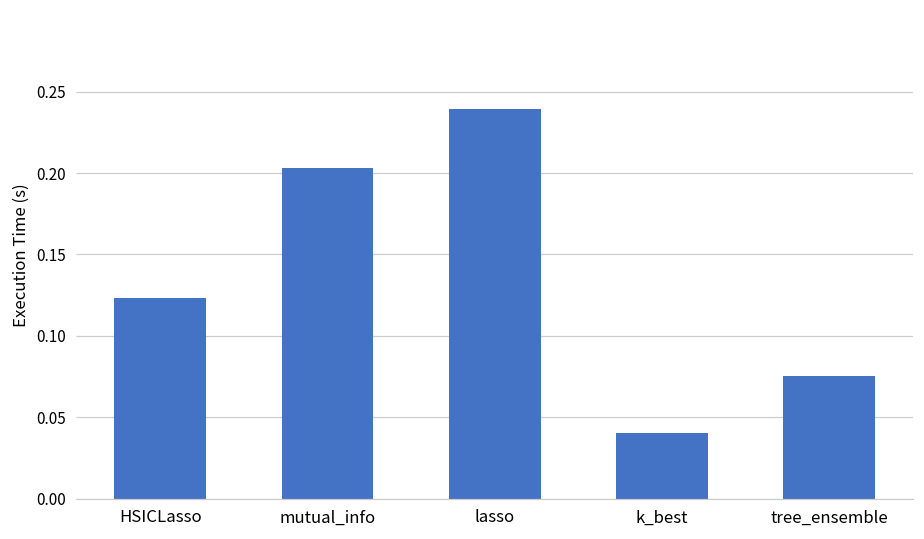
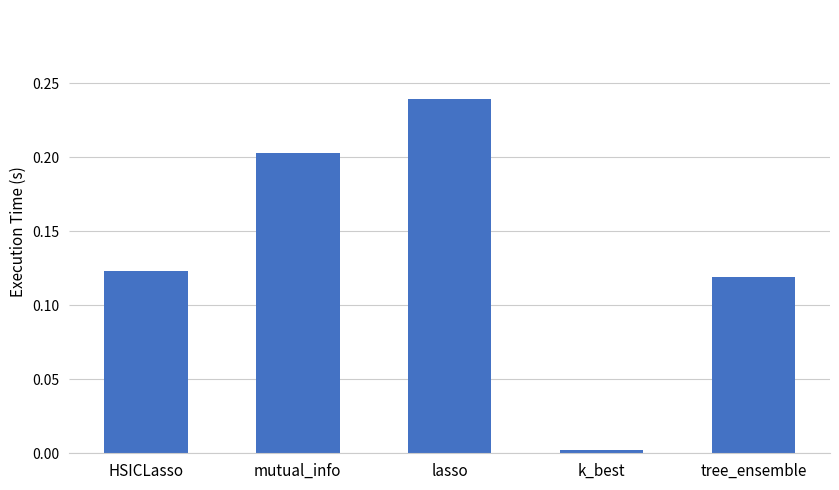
k_best: 0.040 -> 0.002
tree_ensemble: 0.075 -> 0.119
